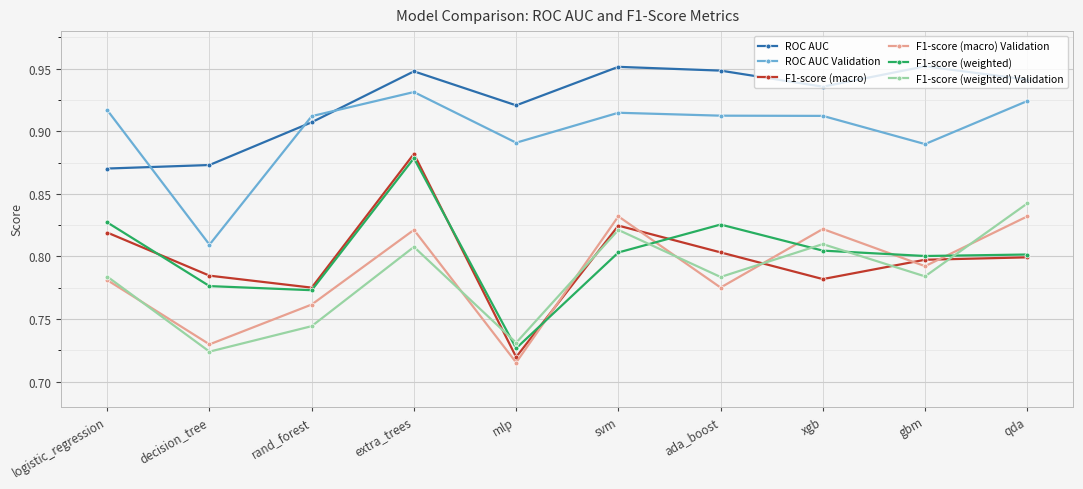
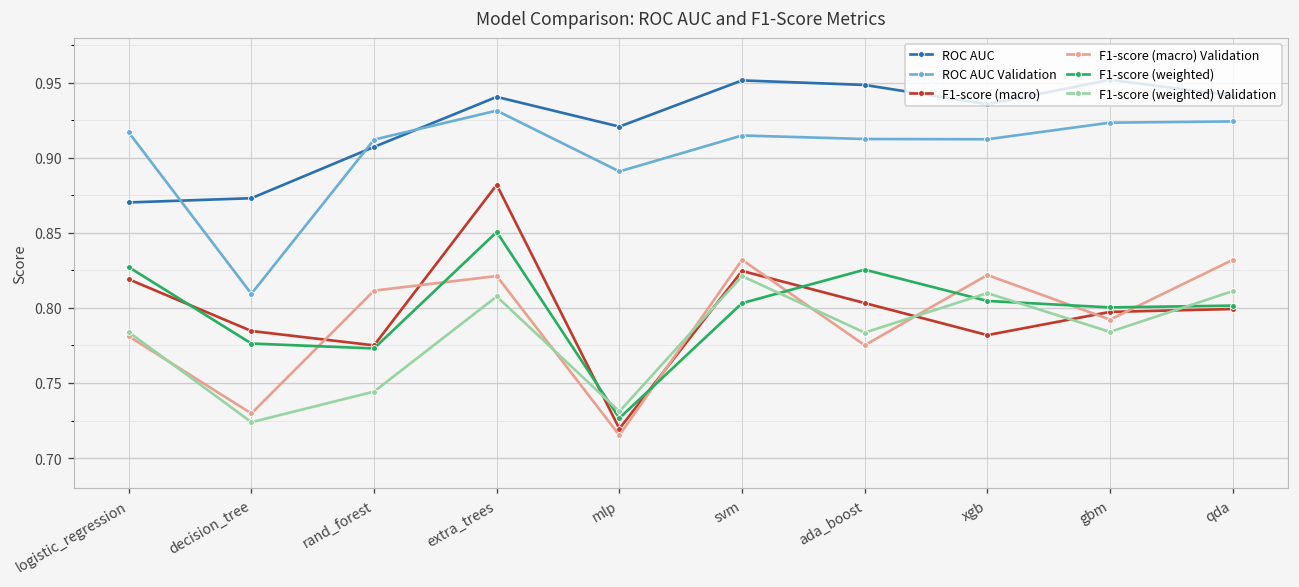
F1-score (macro) Validation, rand_forest: 0.762 -> 0.811
ROC AUC, extra_trees: 0.948 -> 0.940
F1-score (weighted), extra_trees: 0.878 -> 0.851
ROC AUC Validation, gbm: 0.890 -> 0.923
F1-score (weighted) Validation, qda: 0.842 -> 0.811
